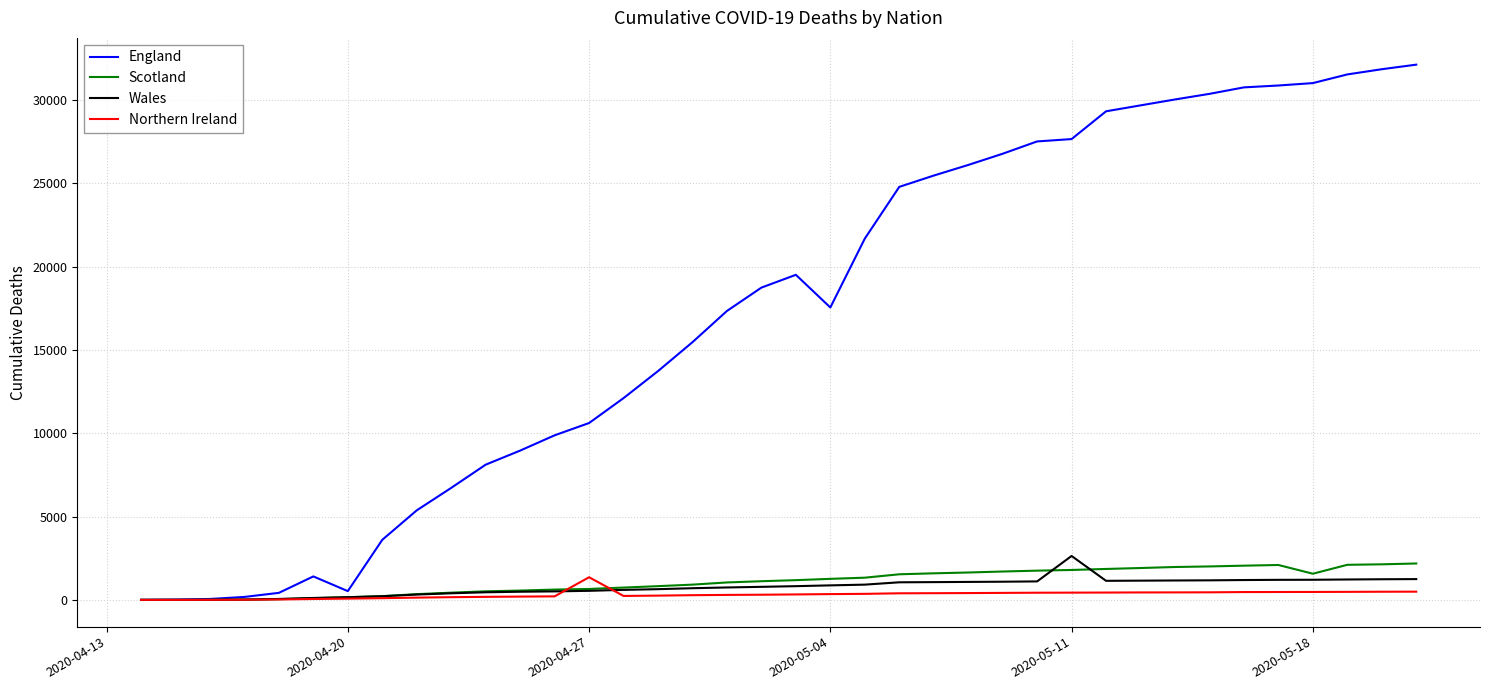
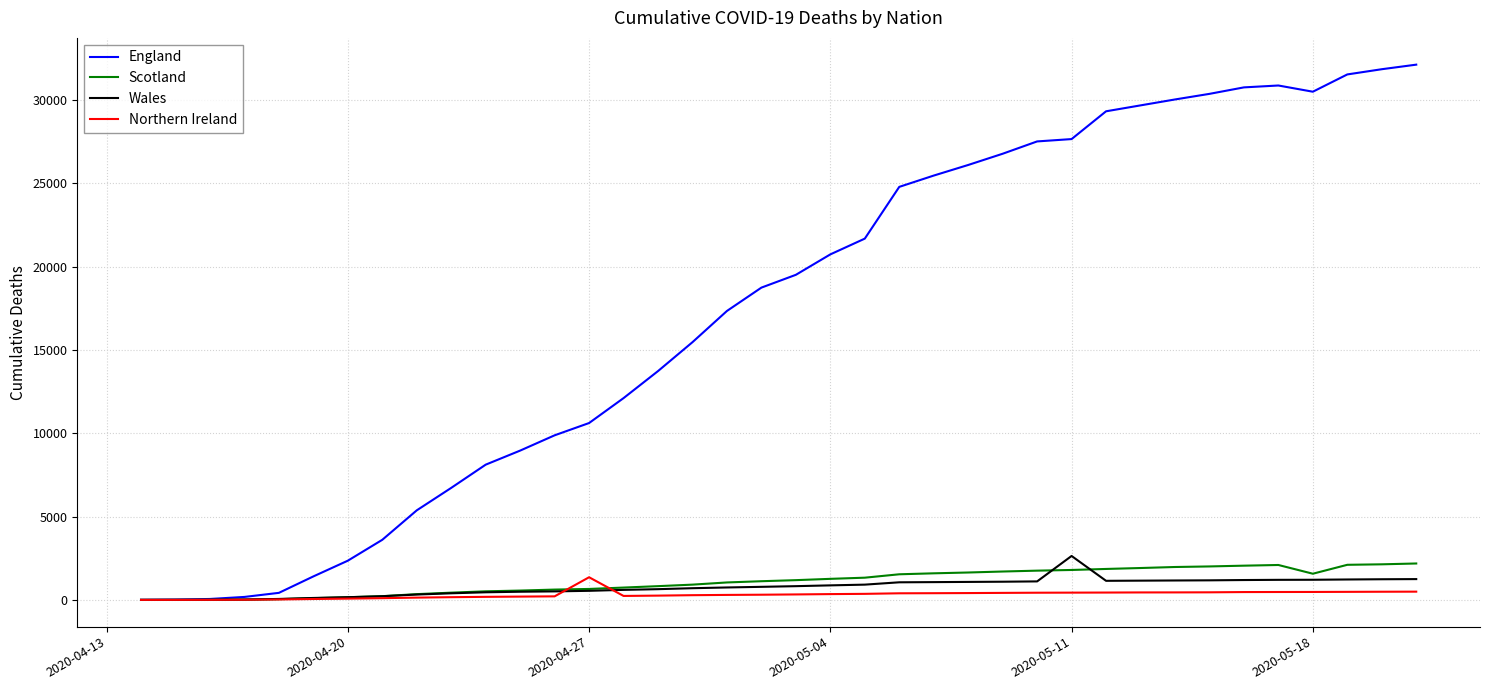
England, 2020-04-20: 500 -> 2400
England, 2020-05-04: 17500 -> 20700
England, 2020-05-18: 31000 -> 30500
